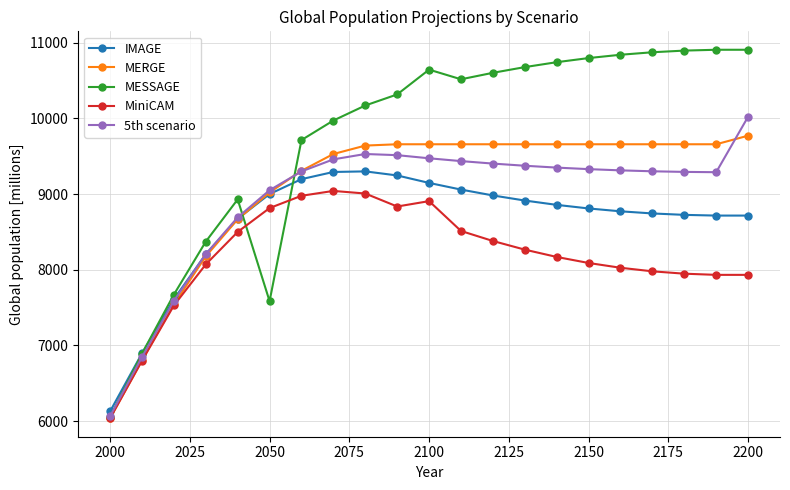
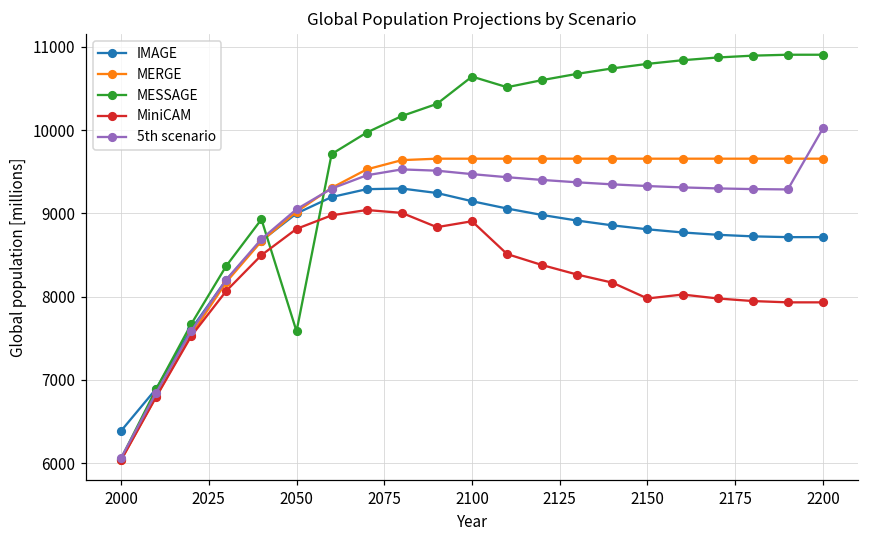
IMAGE, 2000: 6100 -> 6400
MiniCAM, 2150: 8100 -> 8000
MERGE, 2200: 9800 -> 9700
